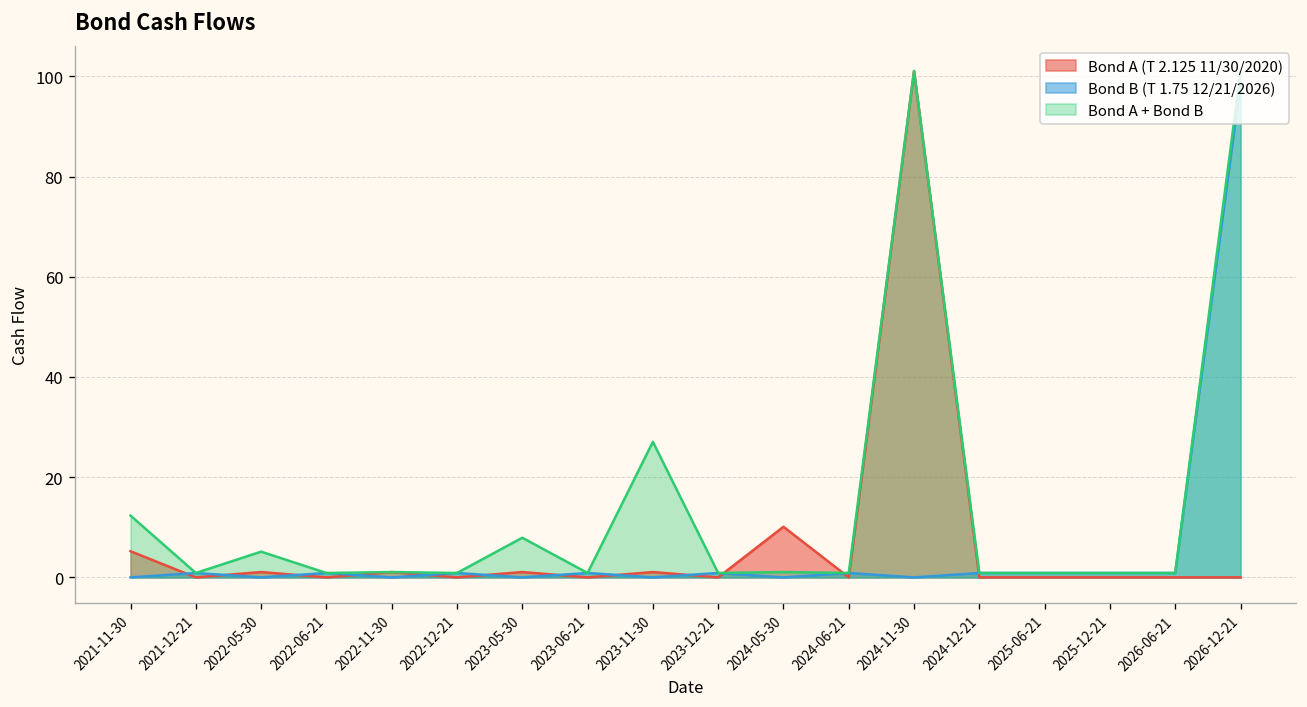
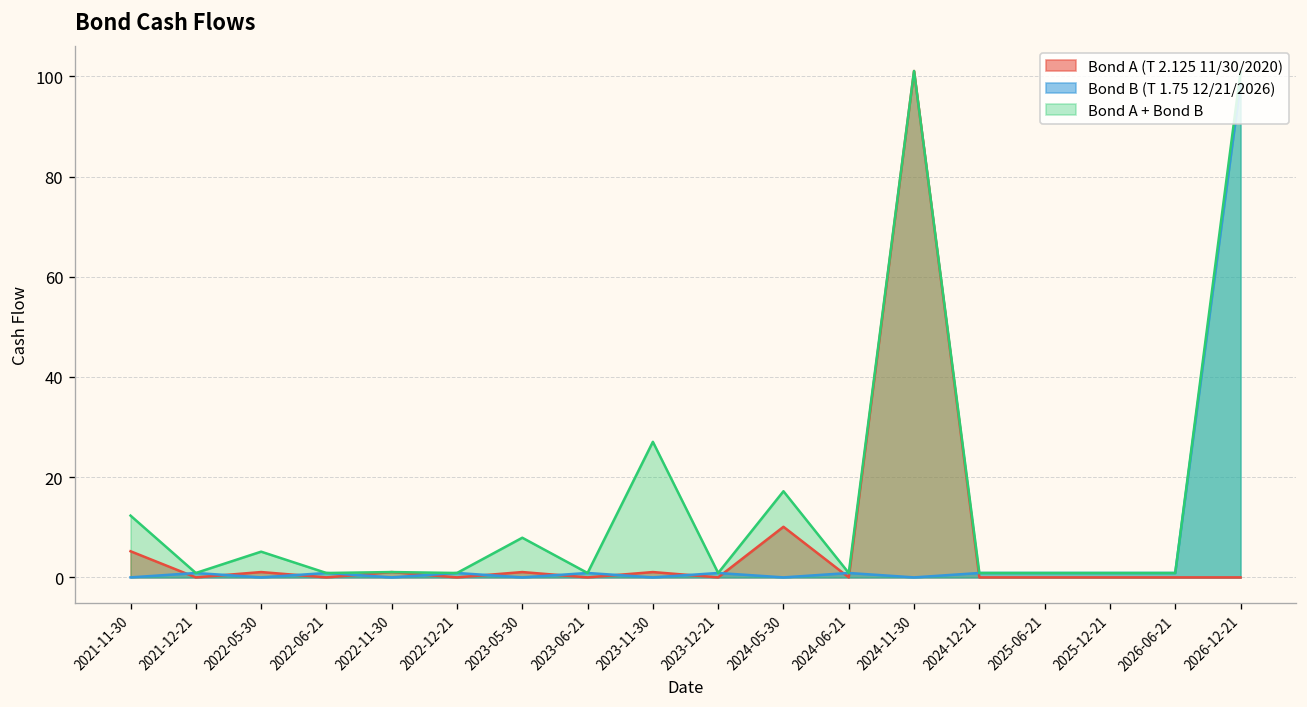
Bond A + Bond B, 2024-05-30: 1 -> 17
